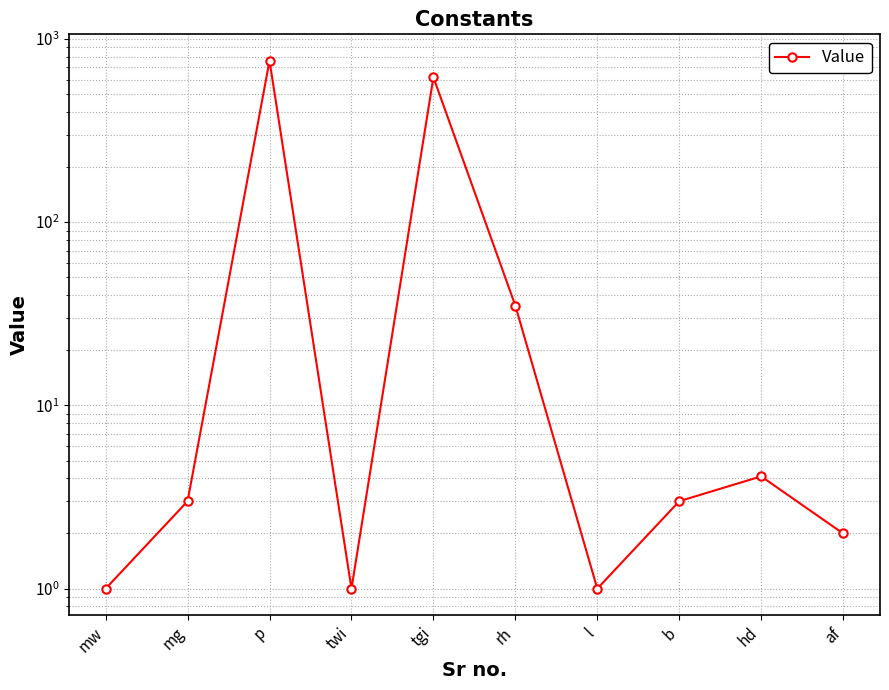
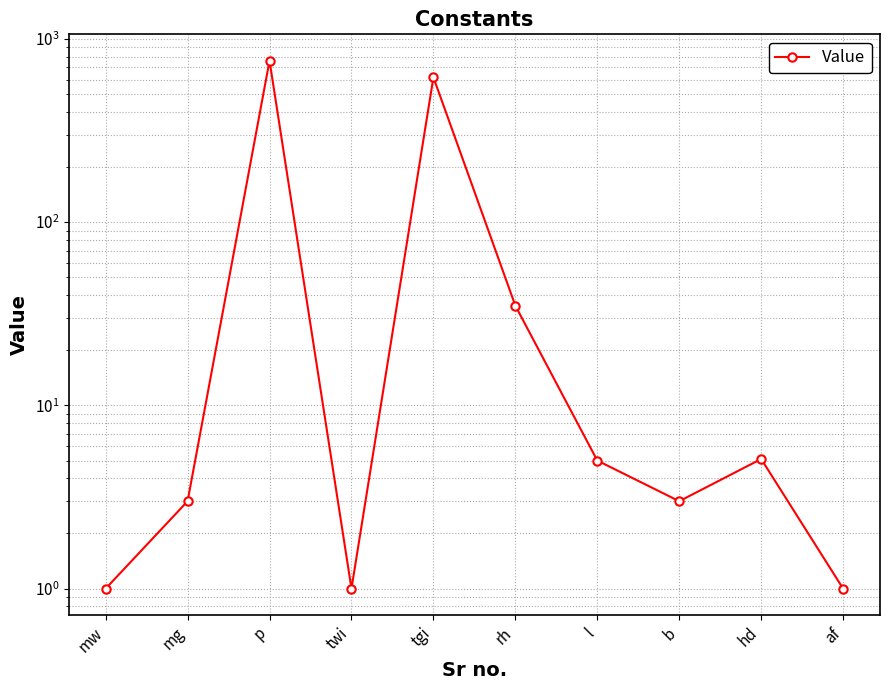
l: 1 -> 5
hd: 4.1 -> 5.1
af: 2 -> 1
